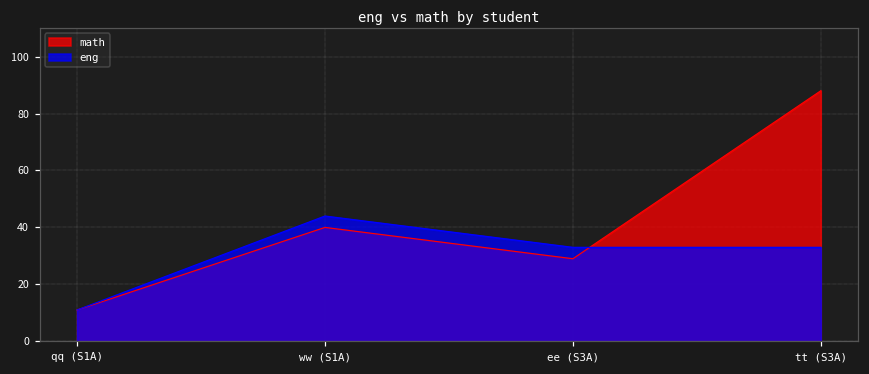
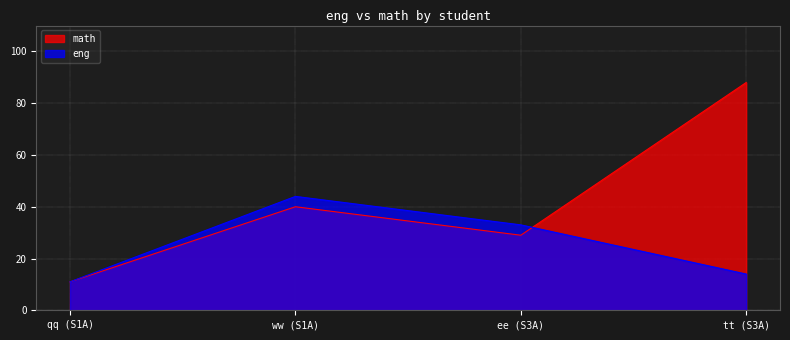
eng, tt (S3A): 33 -> 14
